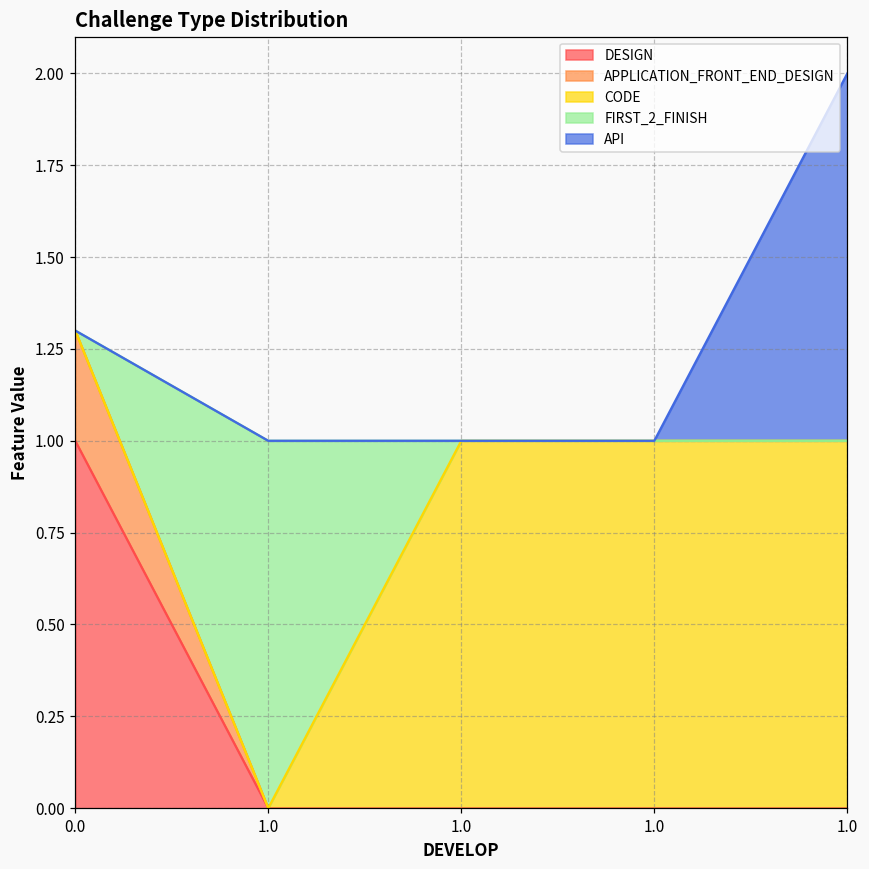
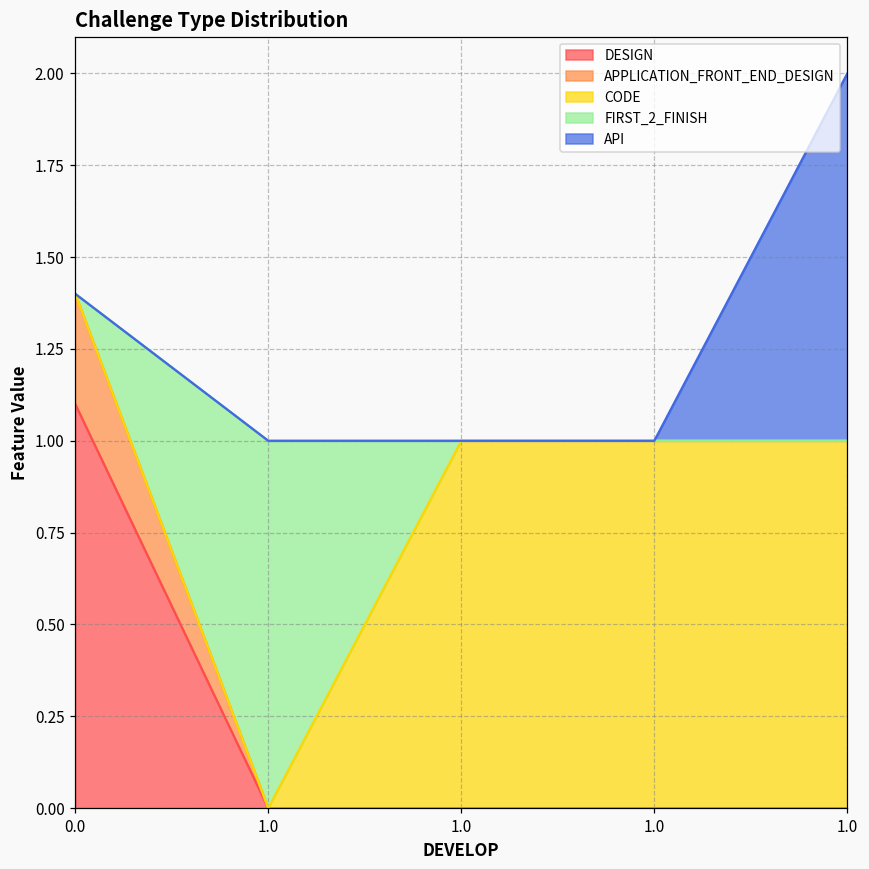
DESIGN, 0.0: 1.0 -> 1.1
